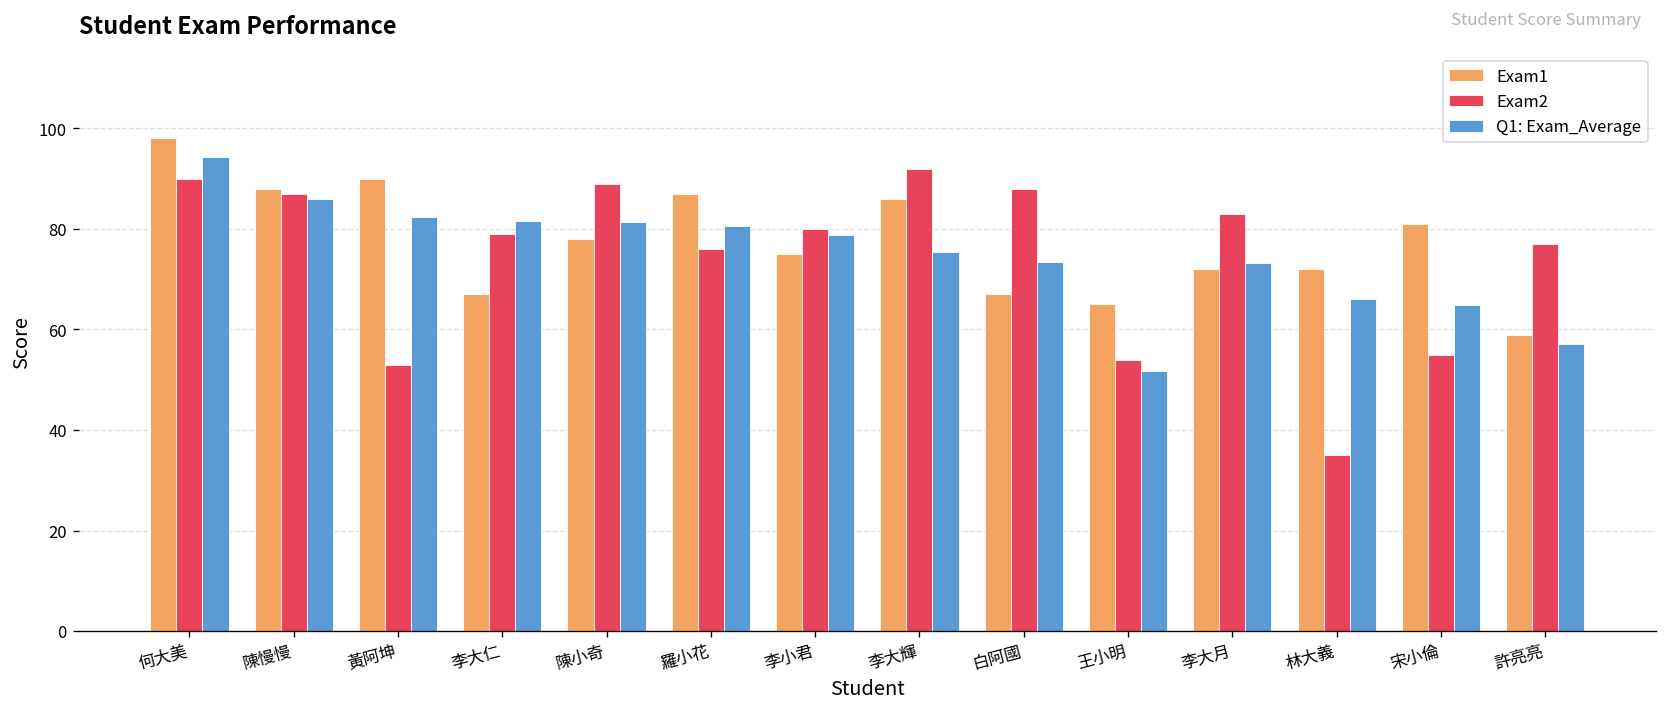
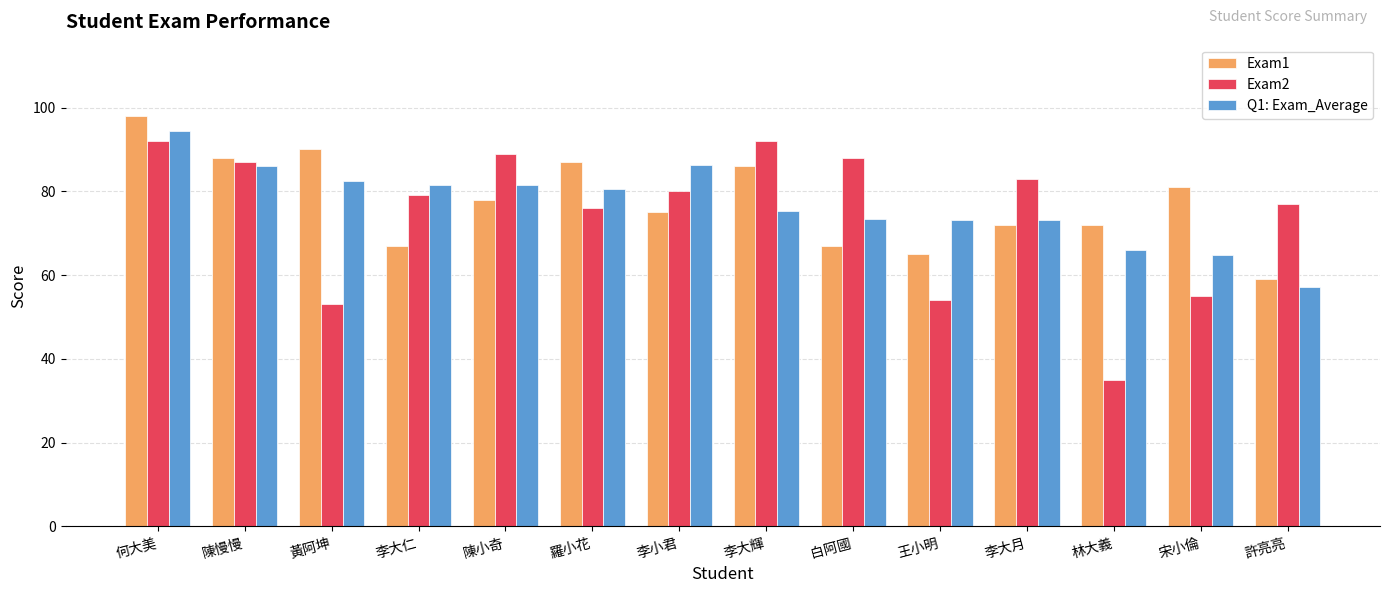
Exam2, 何大美: 90 -> 92
Q1: Exam_Average, 李小君: 79 -> 86
Q1: Exam_Average, 王小明: 52 -> 73
